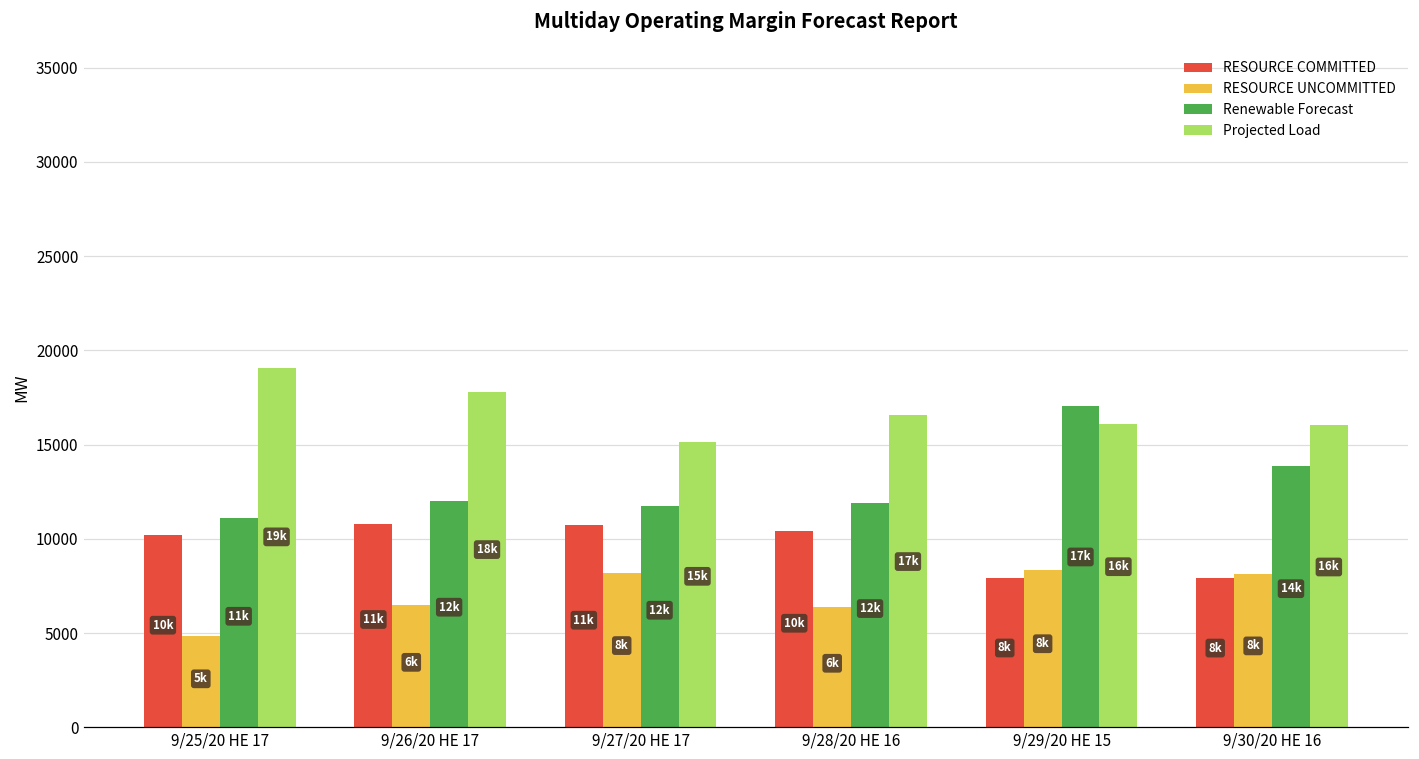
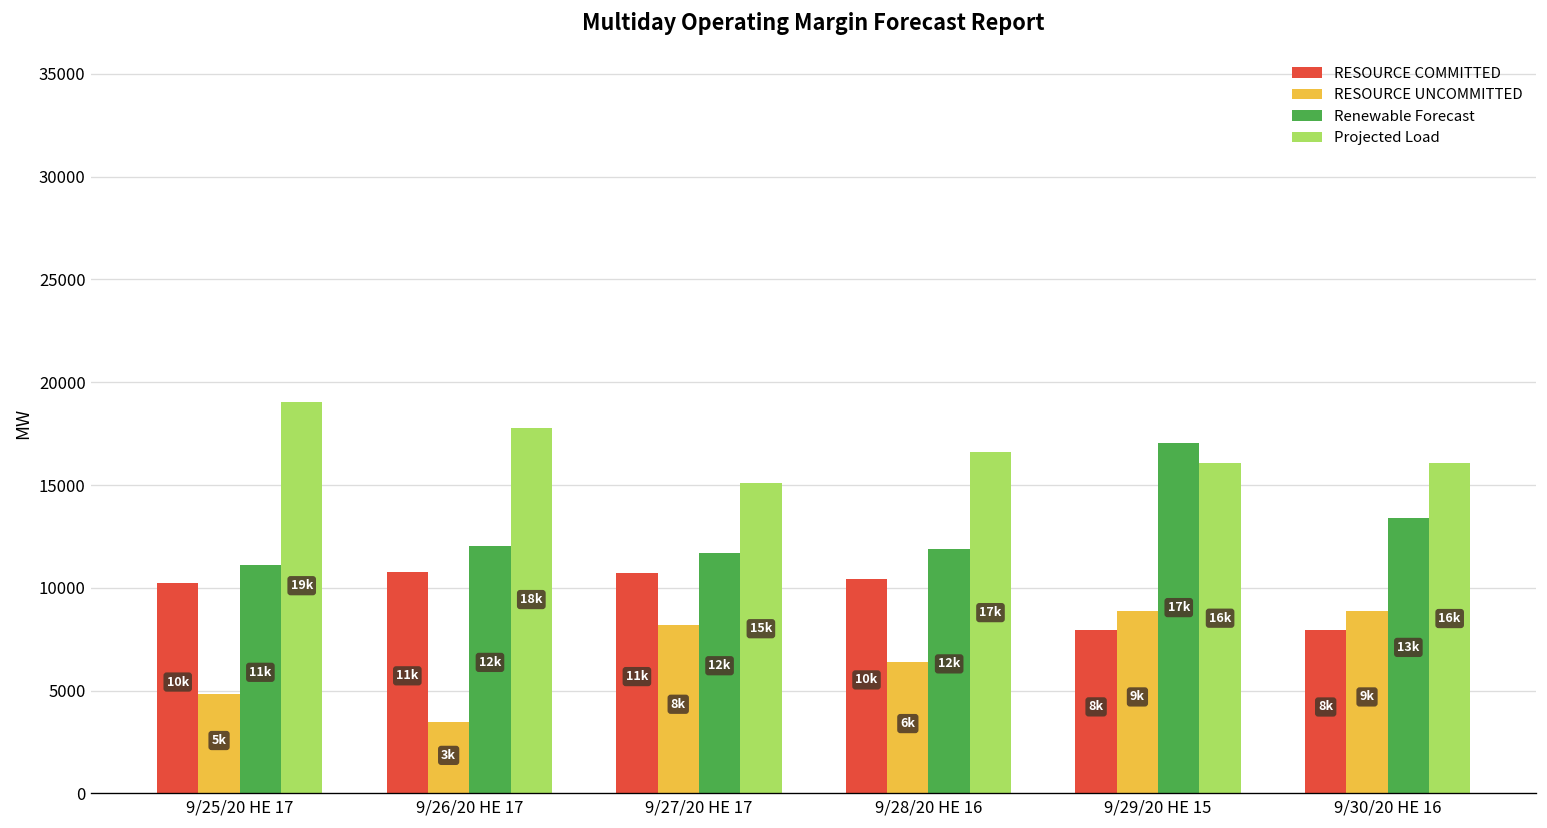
RESOURCE UNCOMMITTED, 9/26/20 HE 17: 6k -> 3k
RESOURCE UNCOMMITTED, 9/29/20 HE 15: 8k -> 9k
RESOURCE UNCOMMITTED, 9/30/20 HE 16: 8k -> 9k
Renewable Forecast, 9/30/20 HE 16: 14k -> 13k
